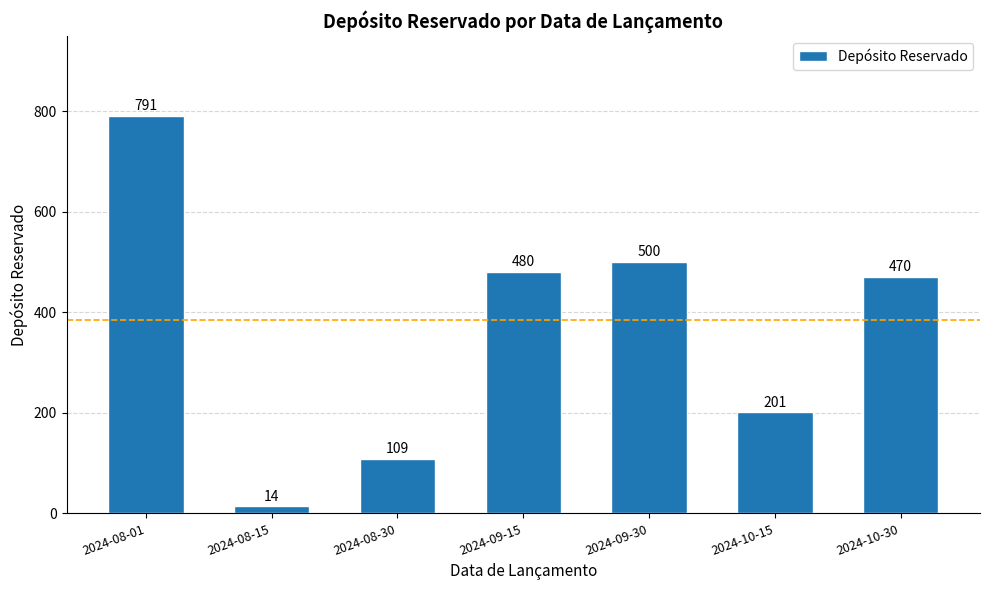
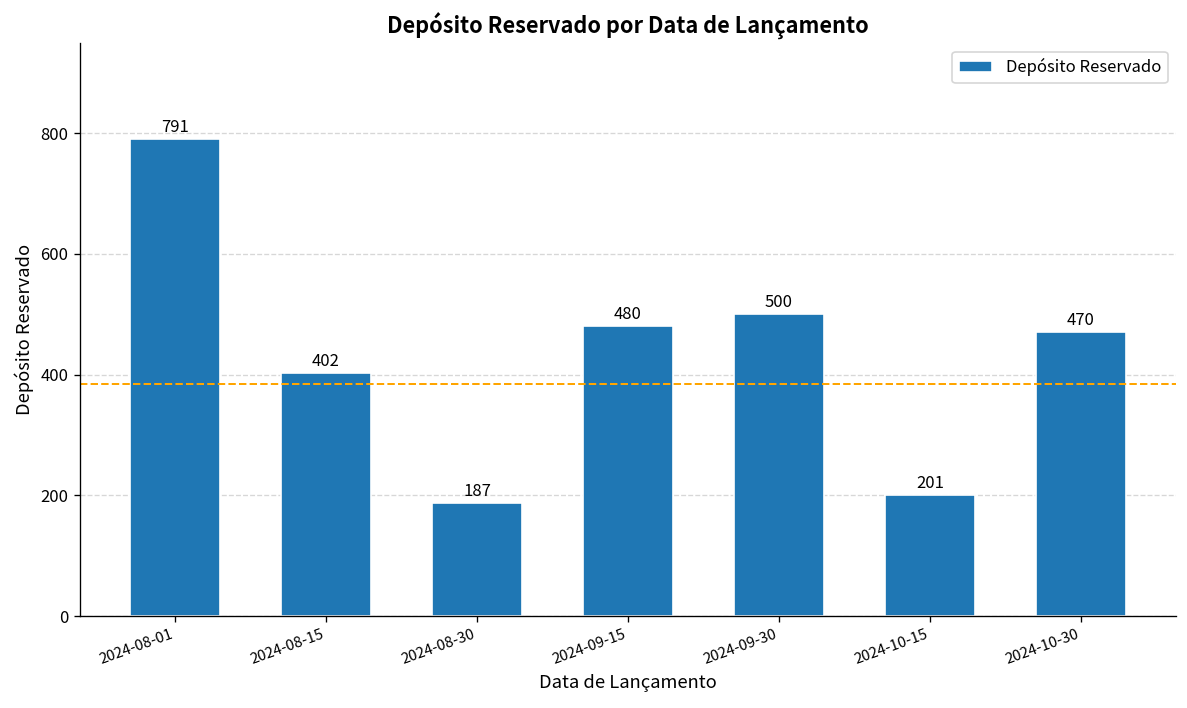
2024-08-15: 14 -> 402
2024-08-30: 109 -> 187
